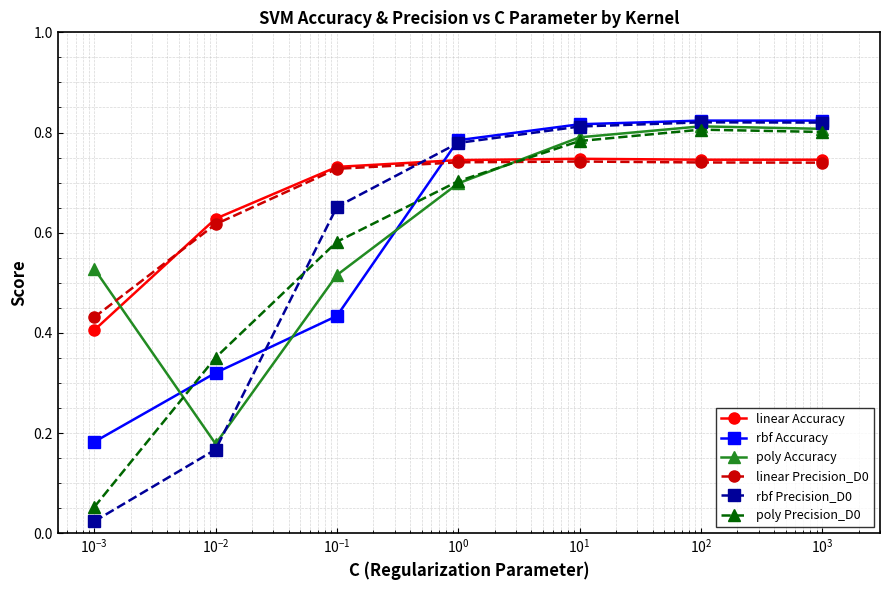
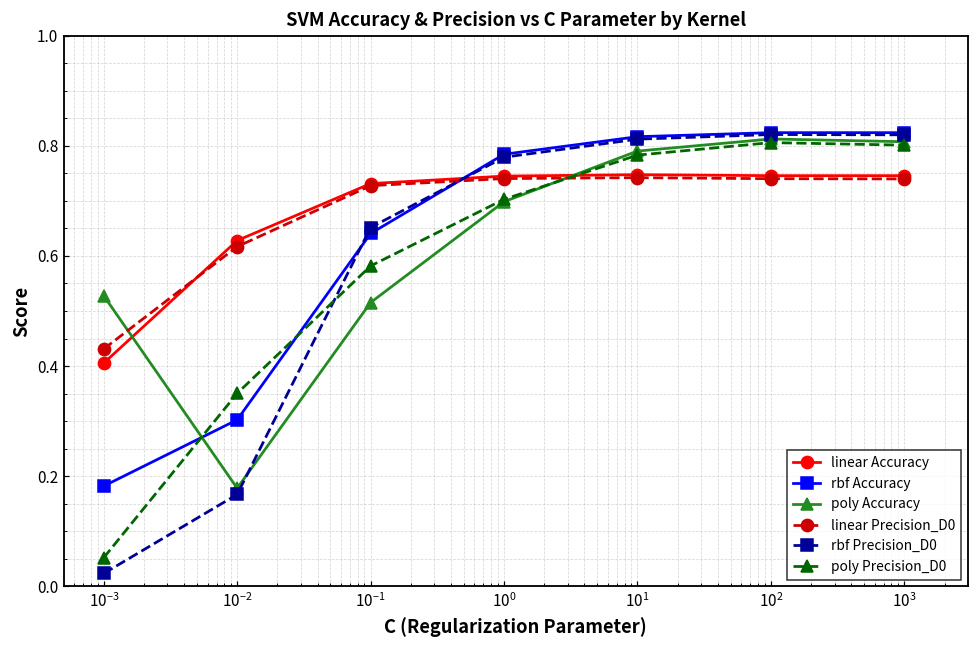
rbf Accuracy, 10^-2: 0.32 -> 0.30
rbf Accuracy, 10^-1: 0.43 -> 0.64
